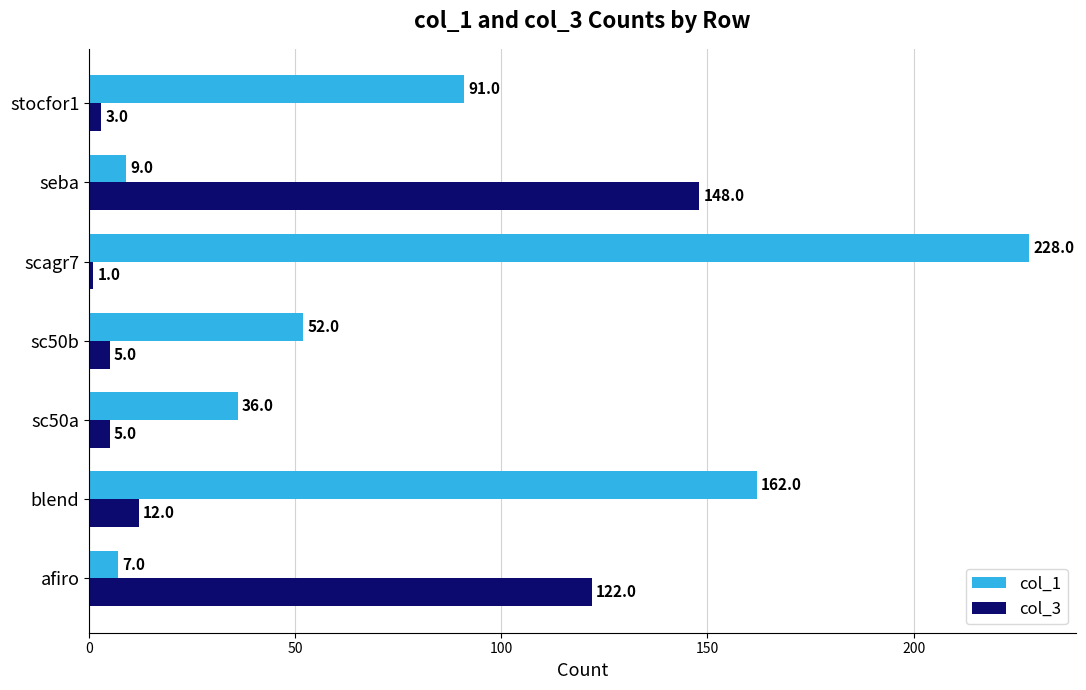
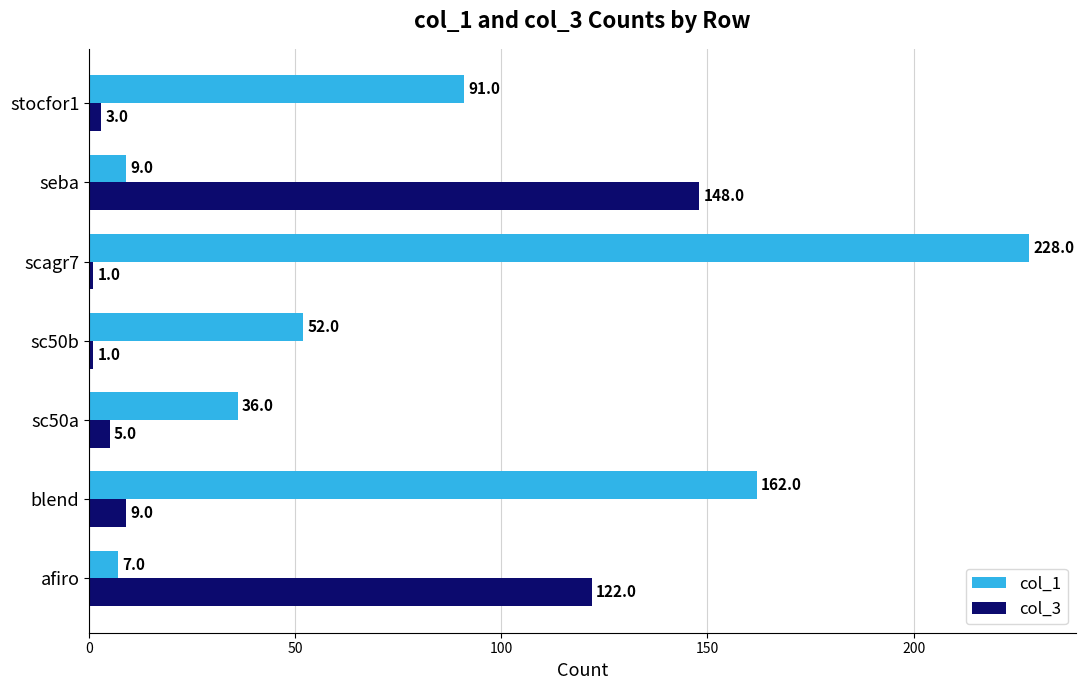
col_3, sc50b: 5.0 -> 1.0
col_3, blend: 12.0 -> 9.0
